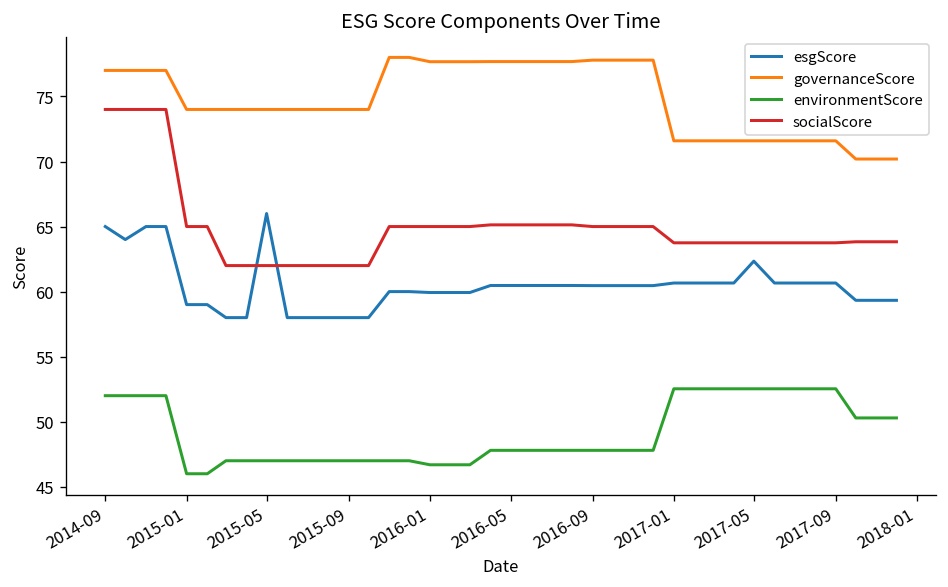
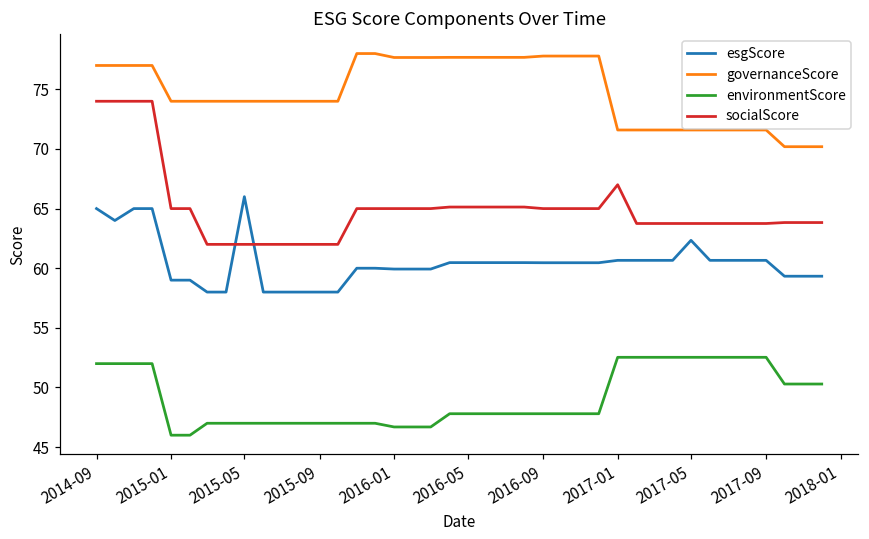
socialScore, 2017-01: 63.8 -> 67.0
